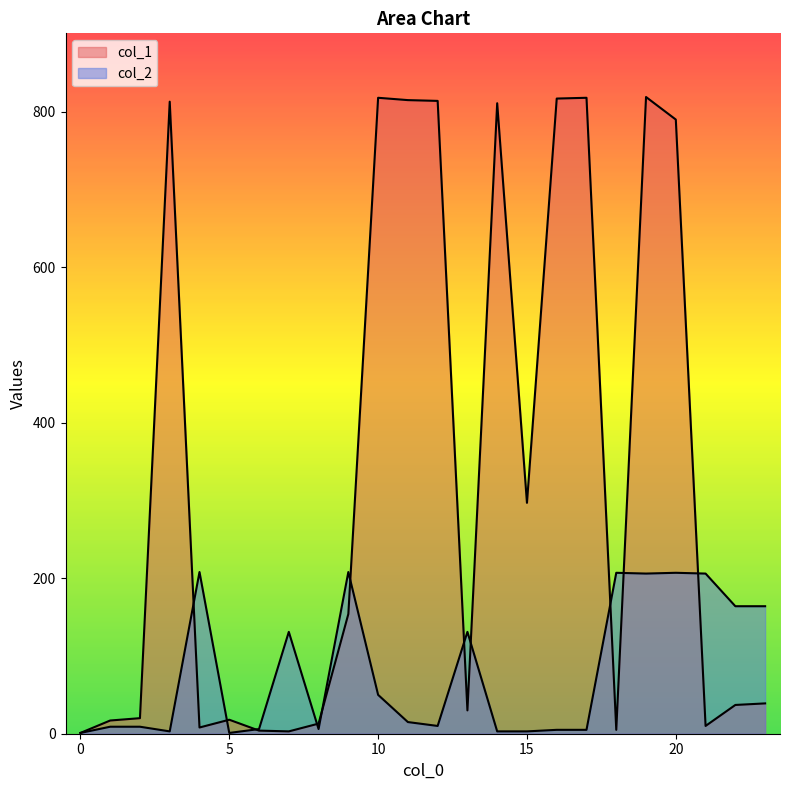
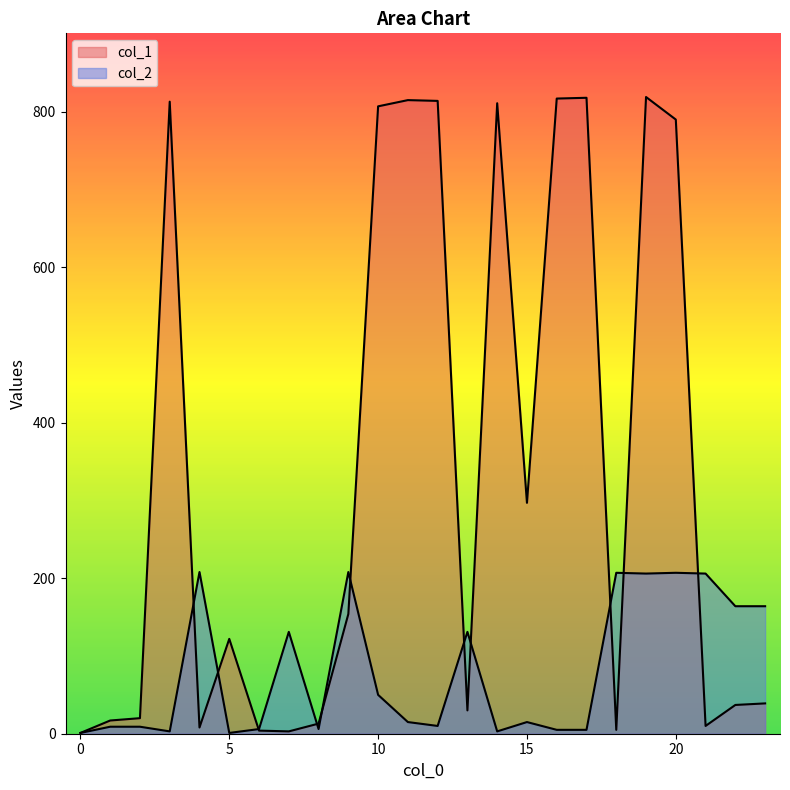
col_1, 5: 20 -> 120
col_1, 10: 820 -> 810
col_2, 15: 0 -> 20
